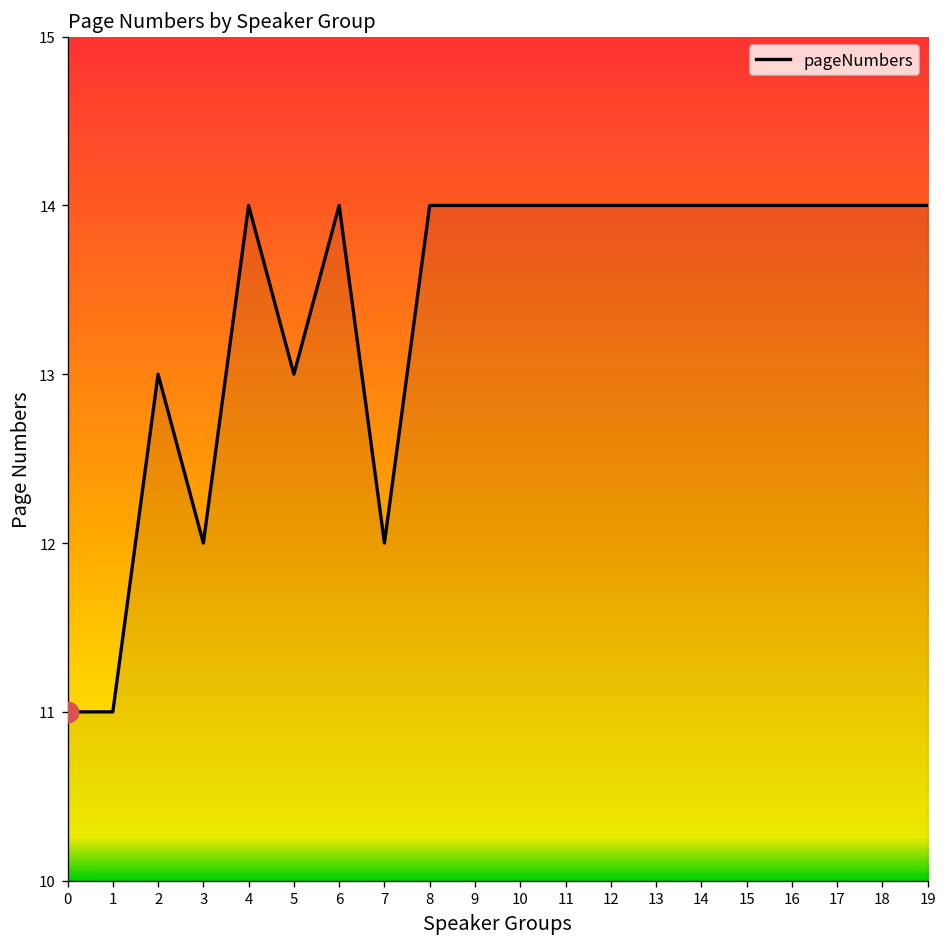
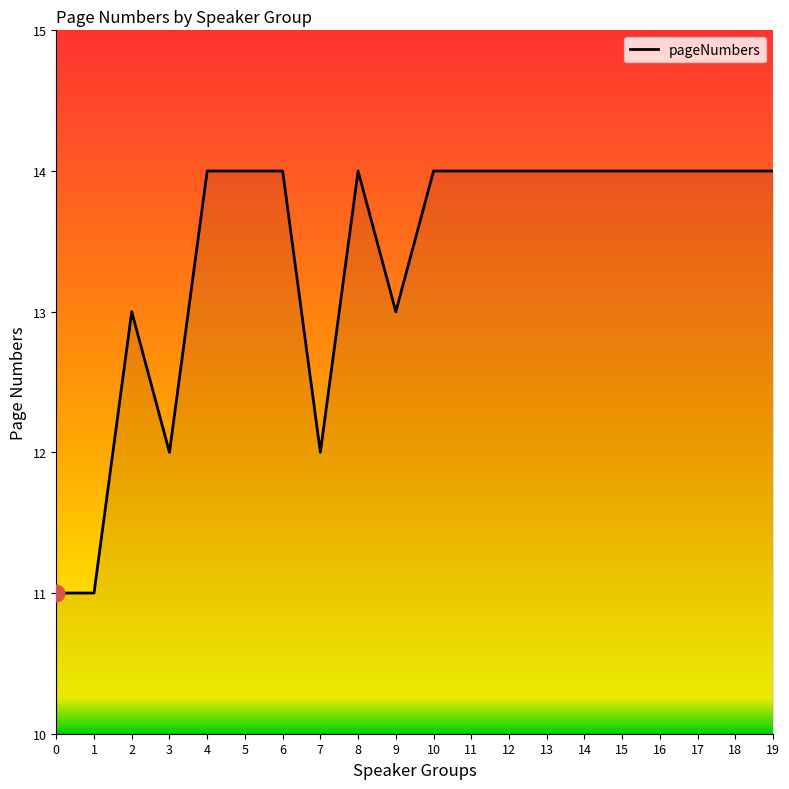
pageNumbers, 5: 13 -> 14
pageNumbers, 9: 14 -> 13
